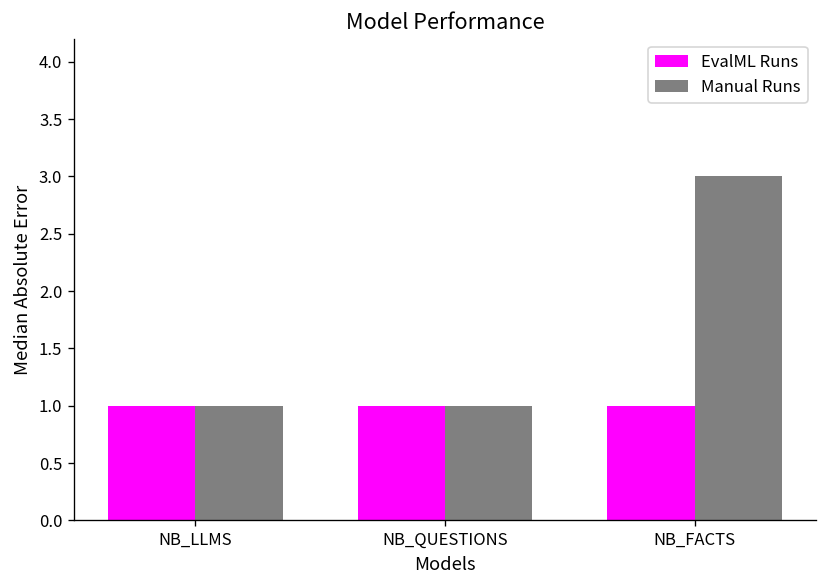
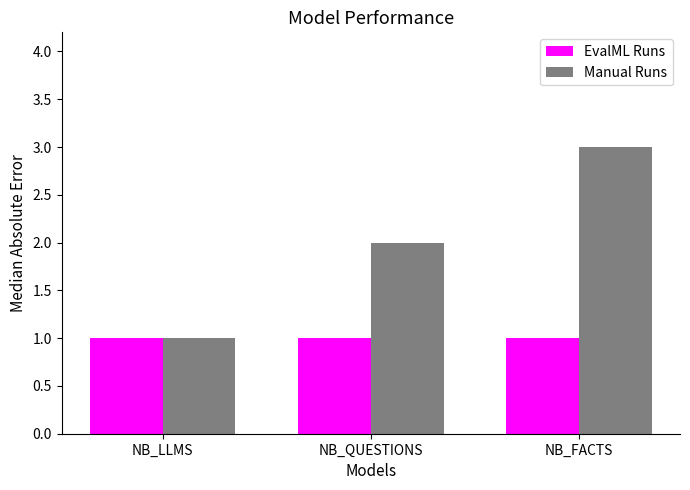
Manual Runs, NB_QUESTIONS: 1 -> 2
